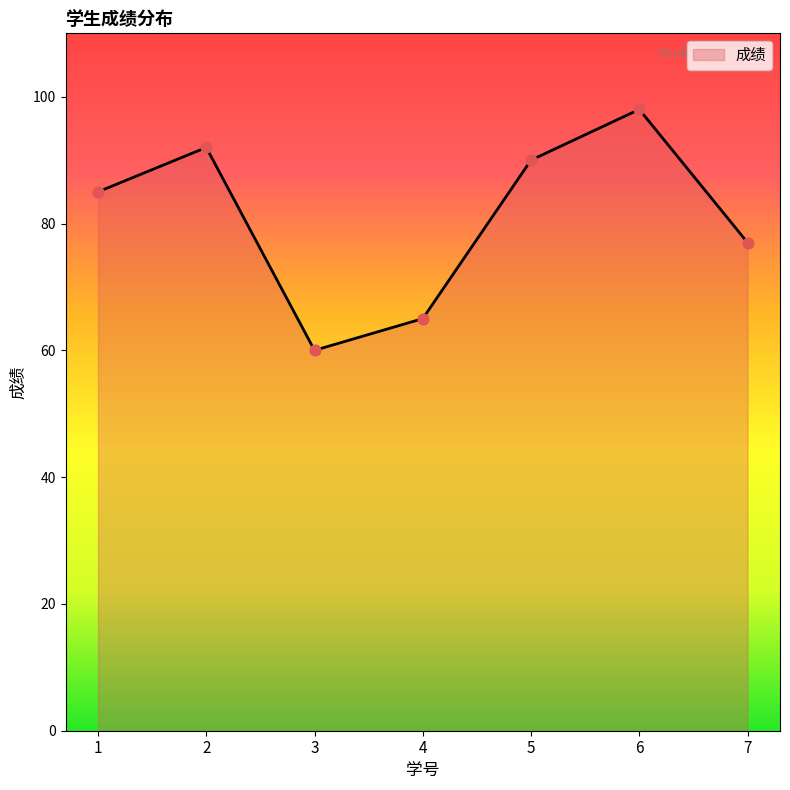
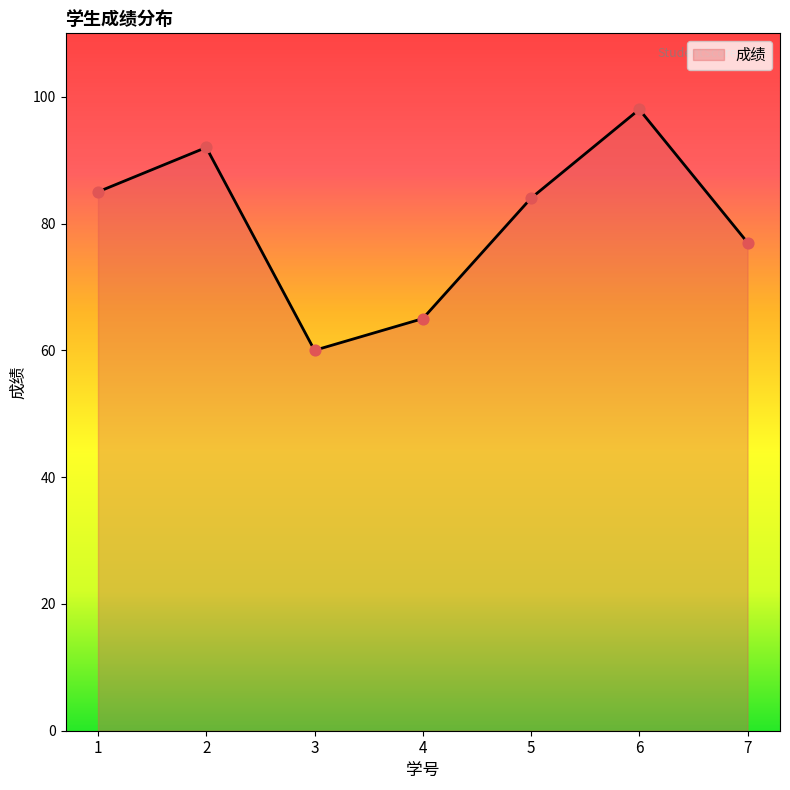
5: 90 -> 84
